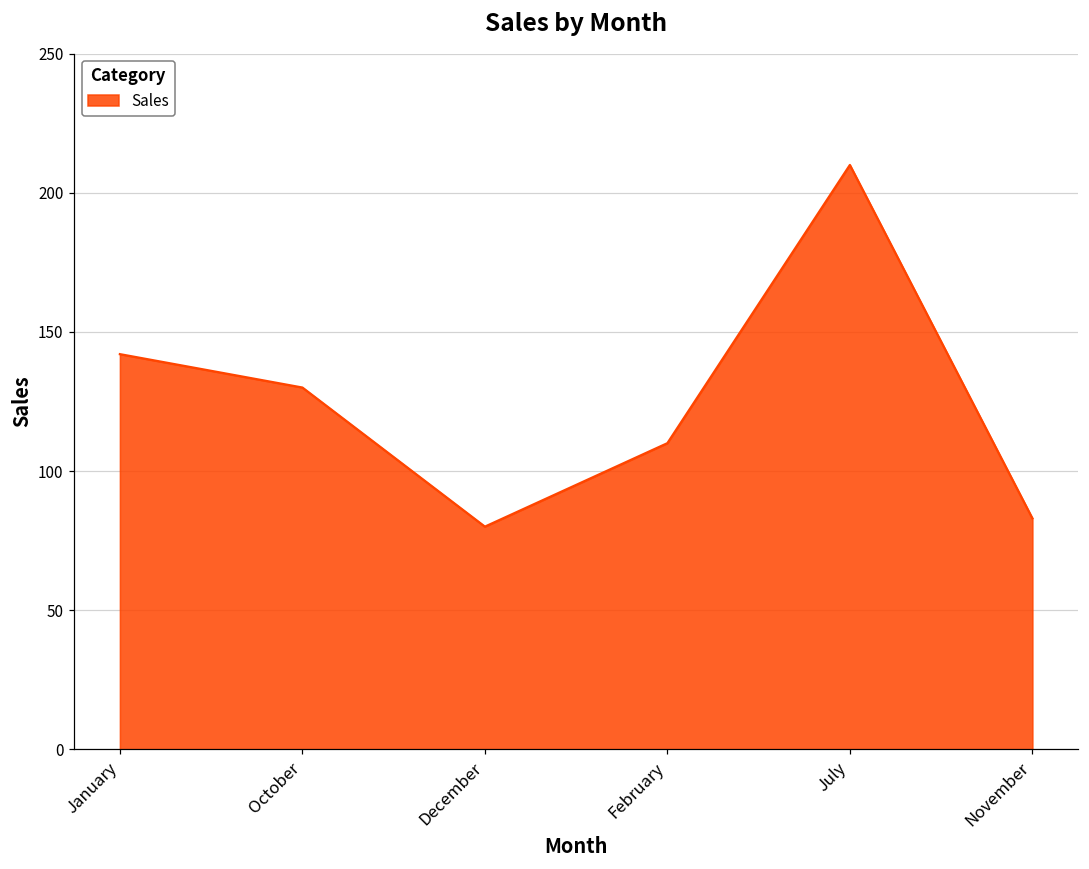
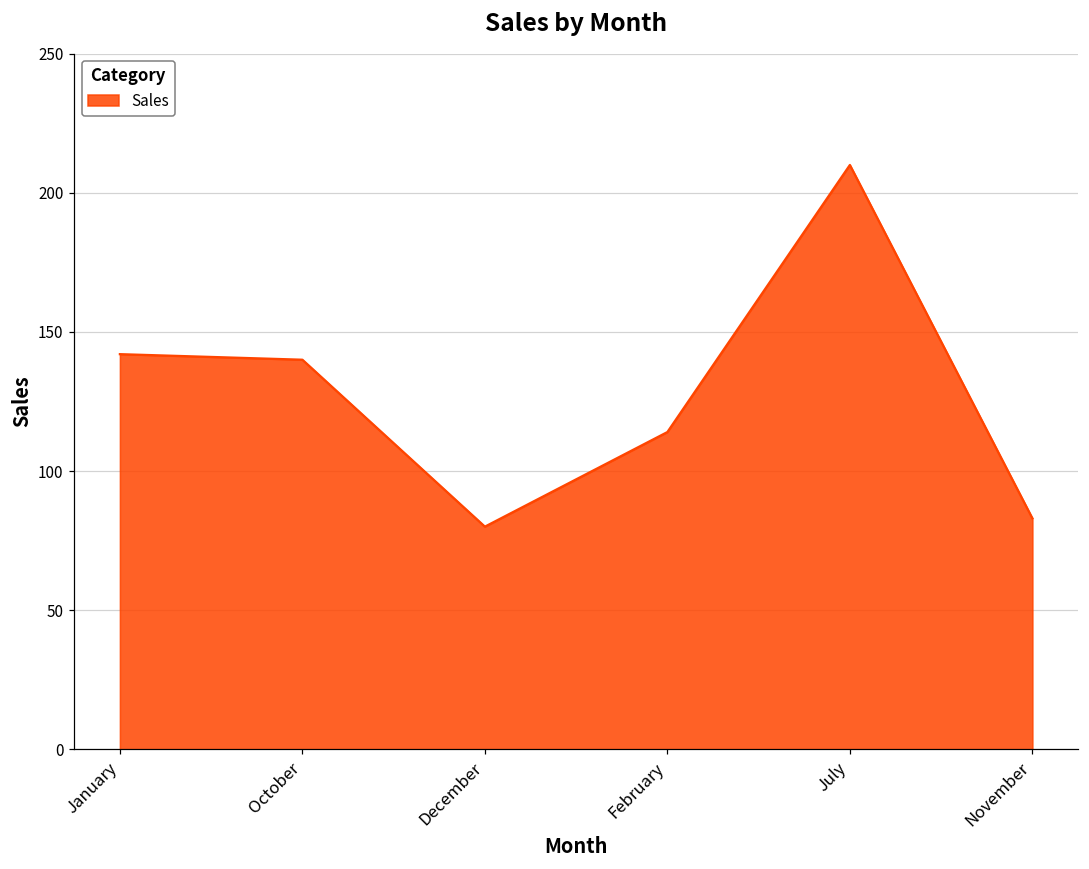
October: 130 -> 140
February: 110 -> 114
